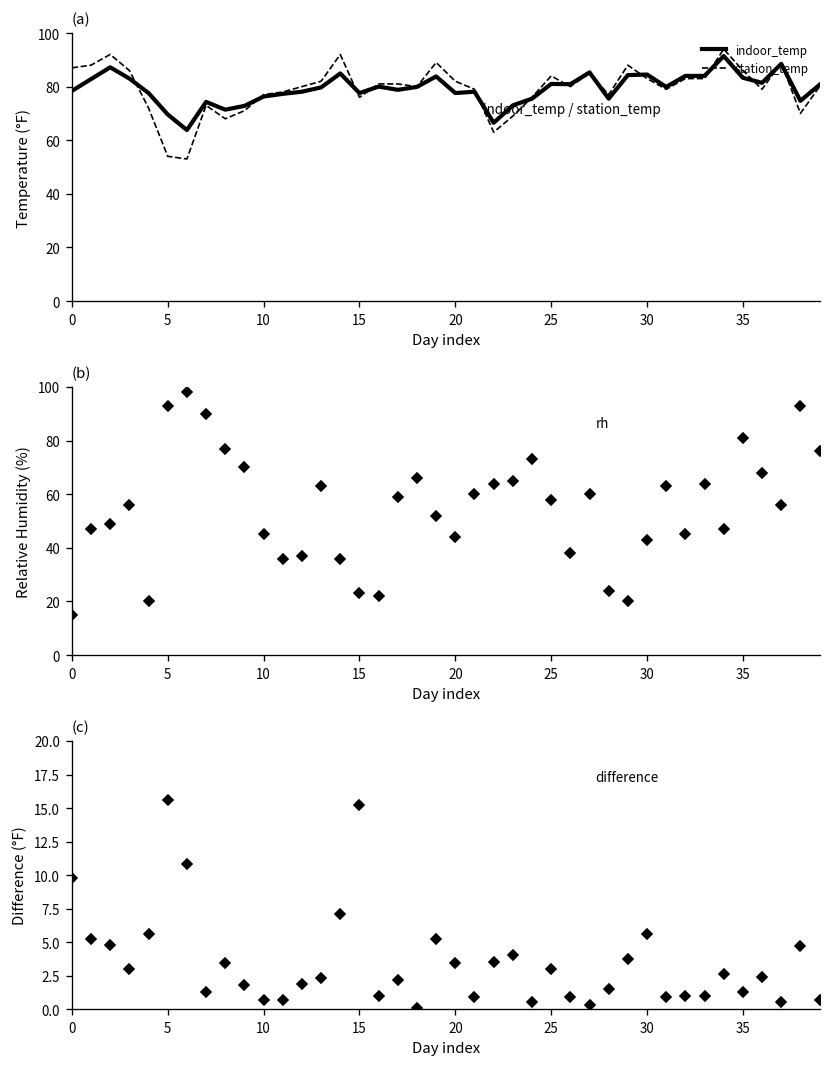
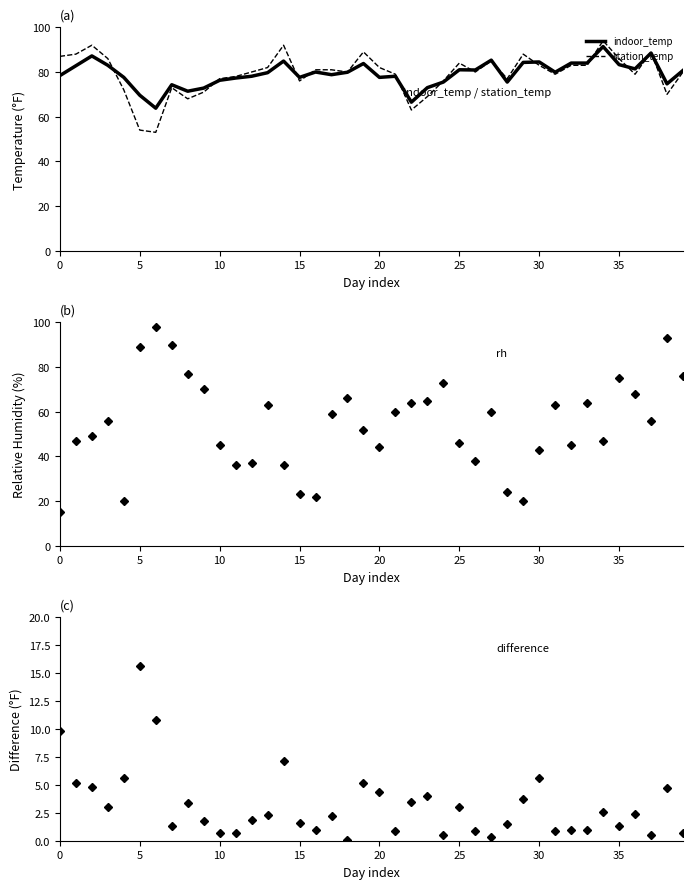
(b), 5: 93 -> 89
(b), 25: 58 -> 46
(b), 35: 81 -> 75
(c), 15: 15.2 -> 1.6
(c), 20: 3.4 -> 4.4
